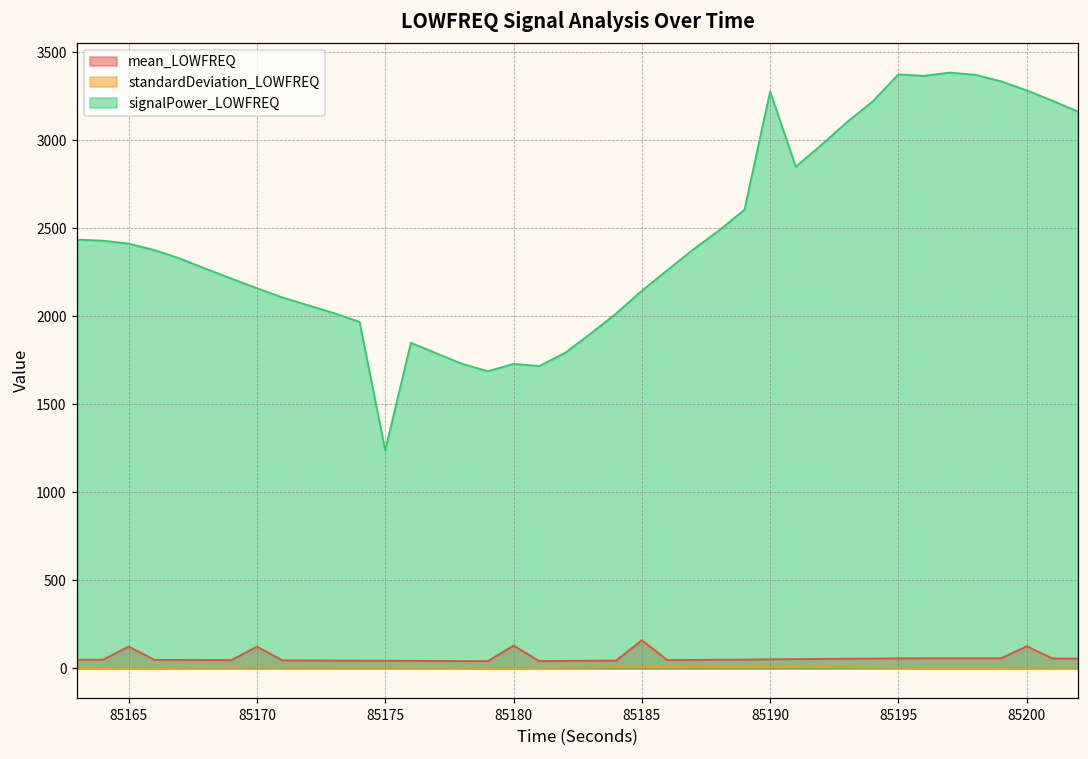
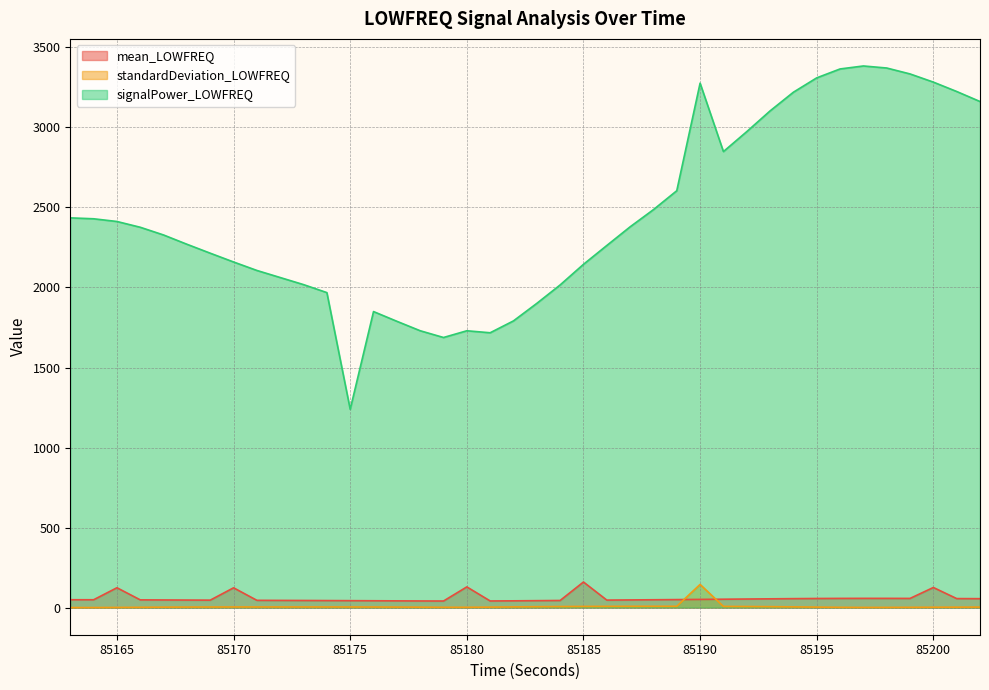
standardDeviation_LOWFREQ, 85190: 10 -> 140
signalPower_LOWFREQ, 85195: 3370 -> 3310
